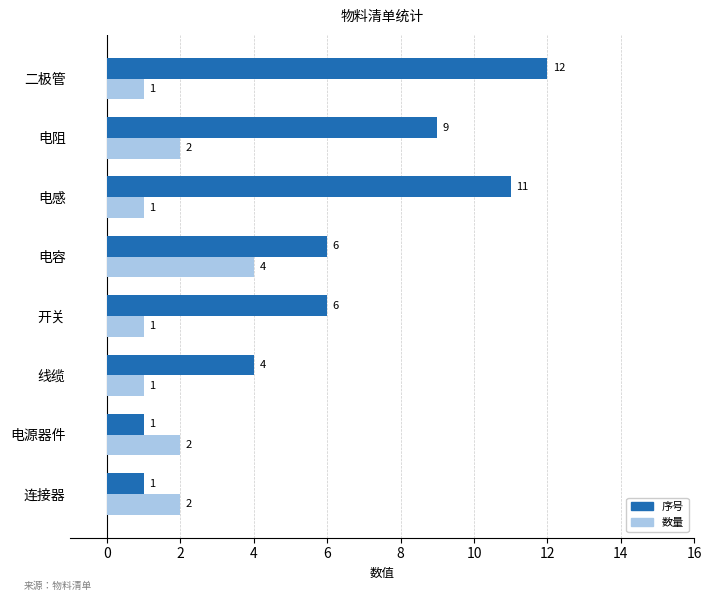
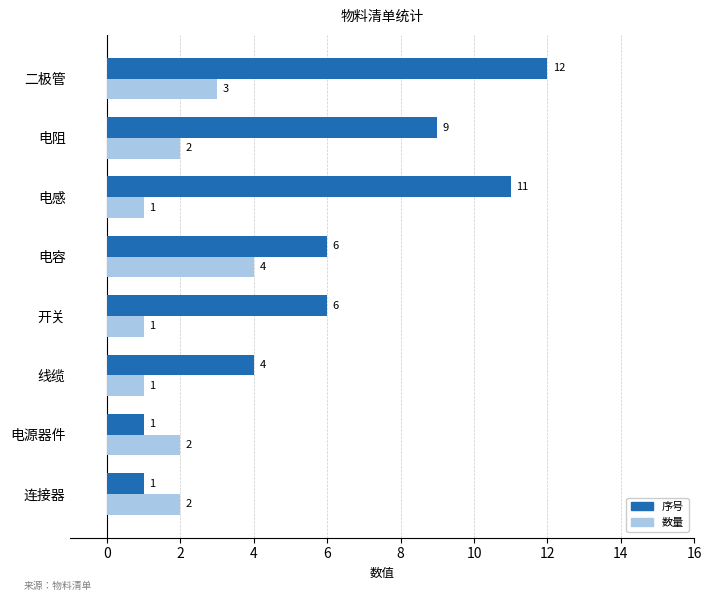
数量, 二极管: 1 -> 3
